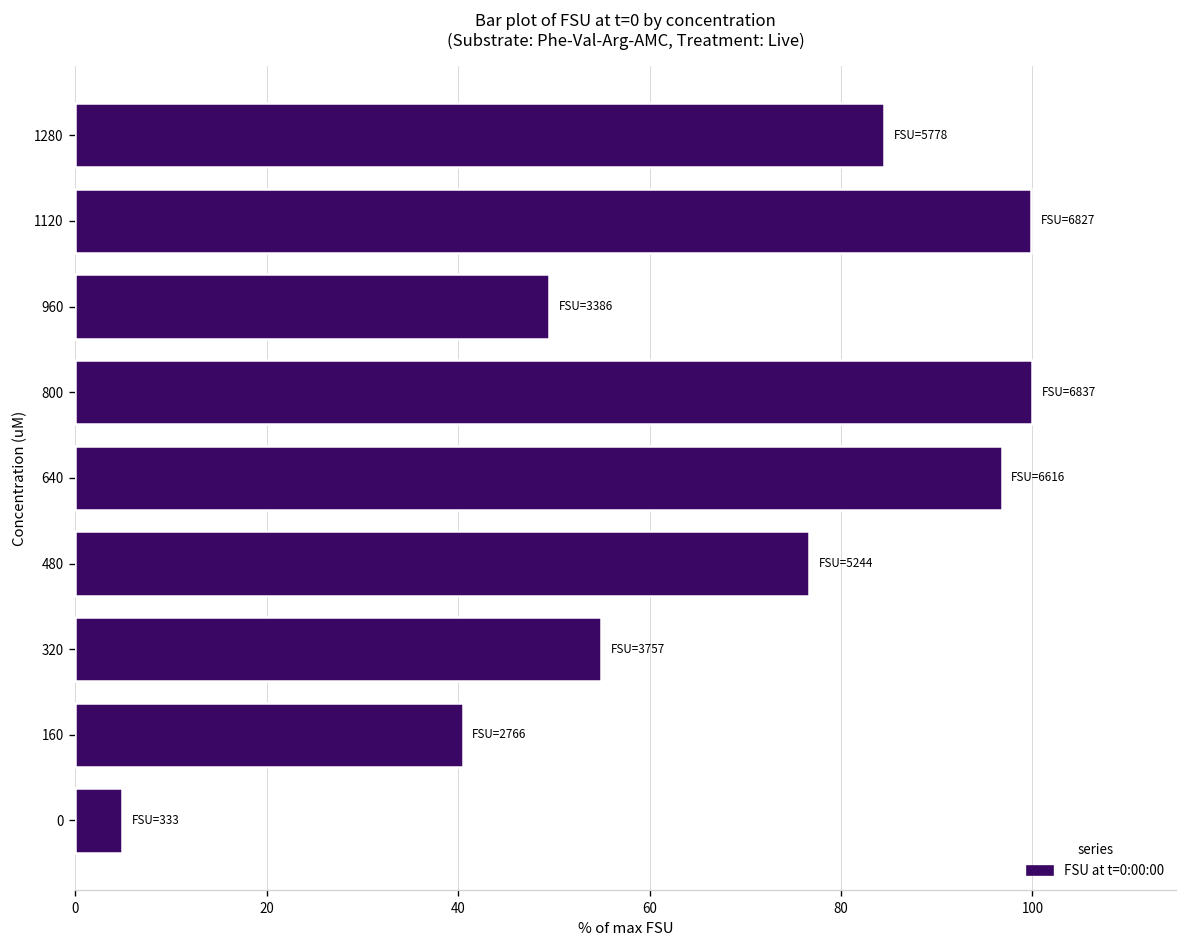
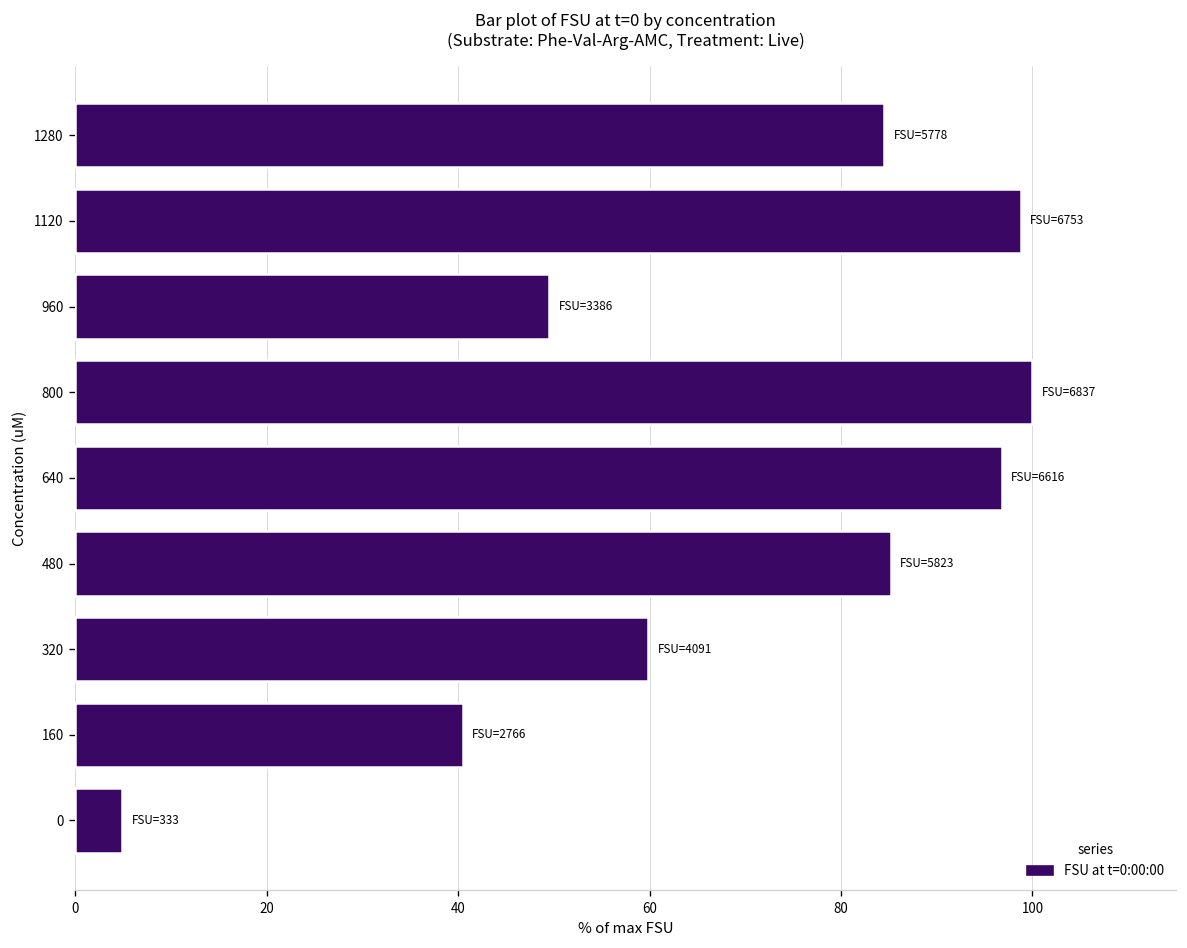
1120: 6827 -> 6753
480: 5244 -> 5823
320: 3757 -> 4091
